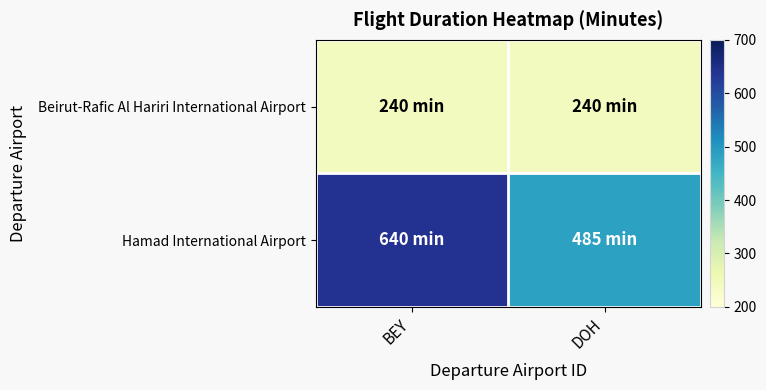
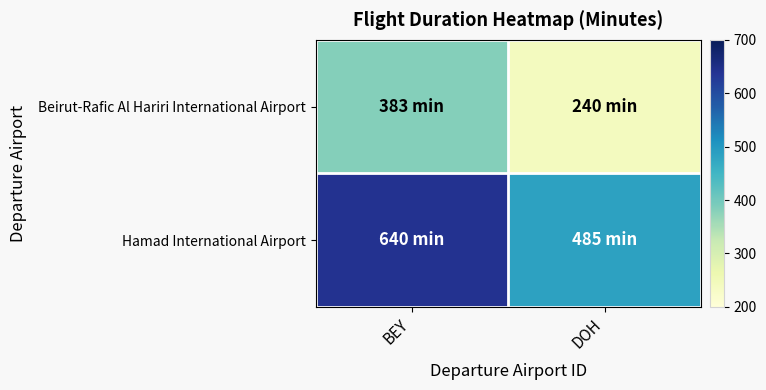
Beirut-Rafic Al Hariri International Airport, BEY: 240 -> 383
